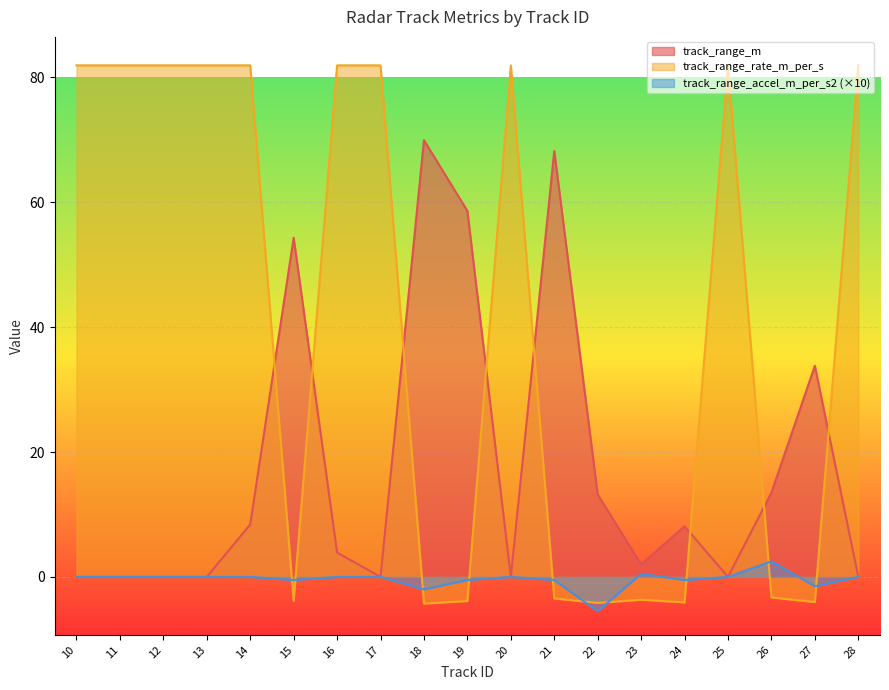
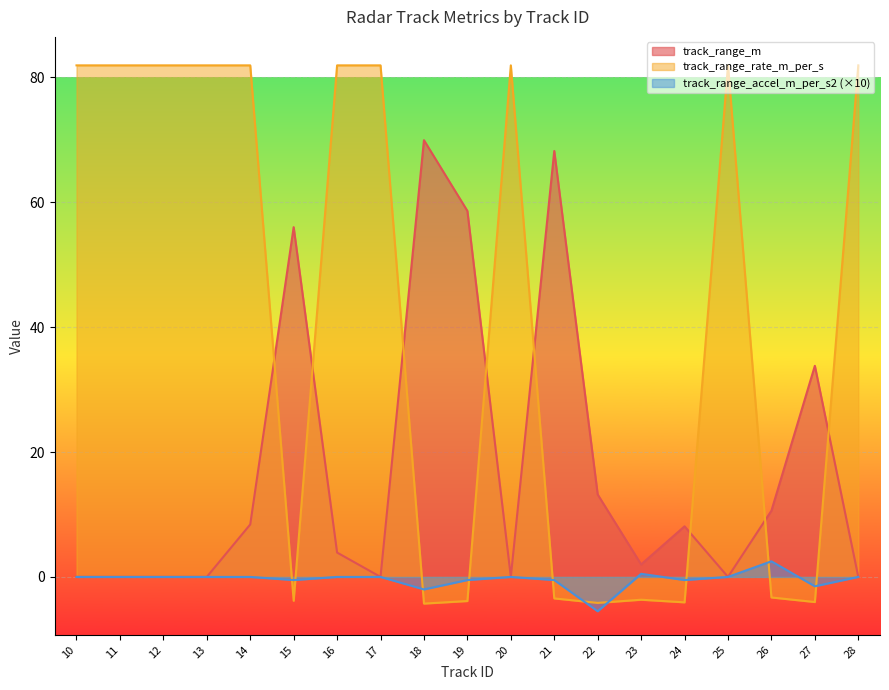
track_range_m, 15: 54 -> 56
track_range_m, 26: 14 -> 11
